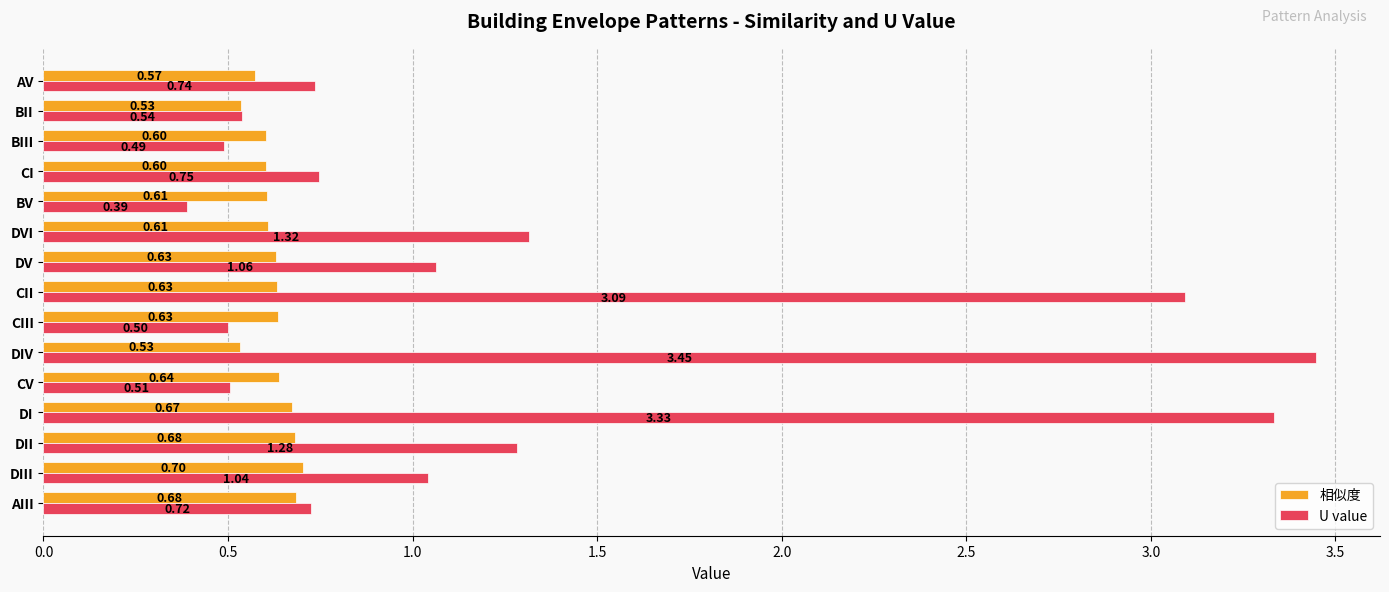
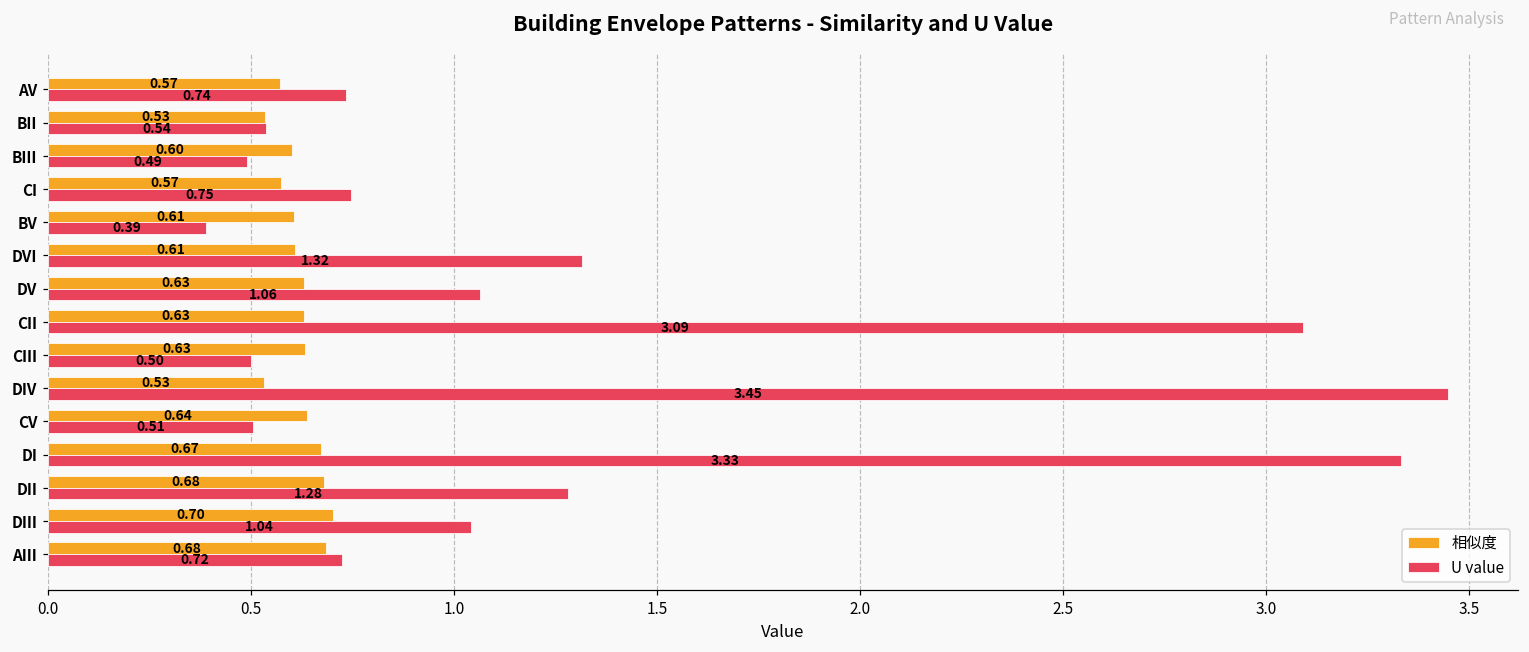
相似度, CI: 0.60 -> 0.57
